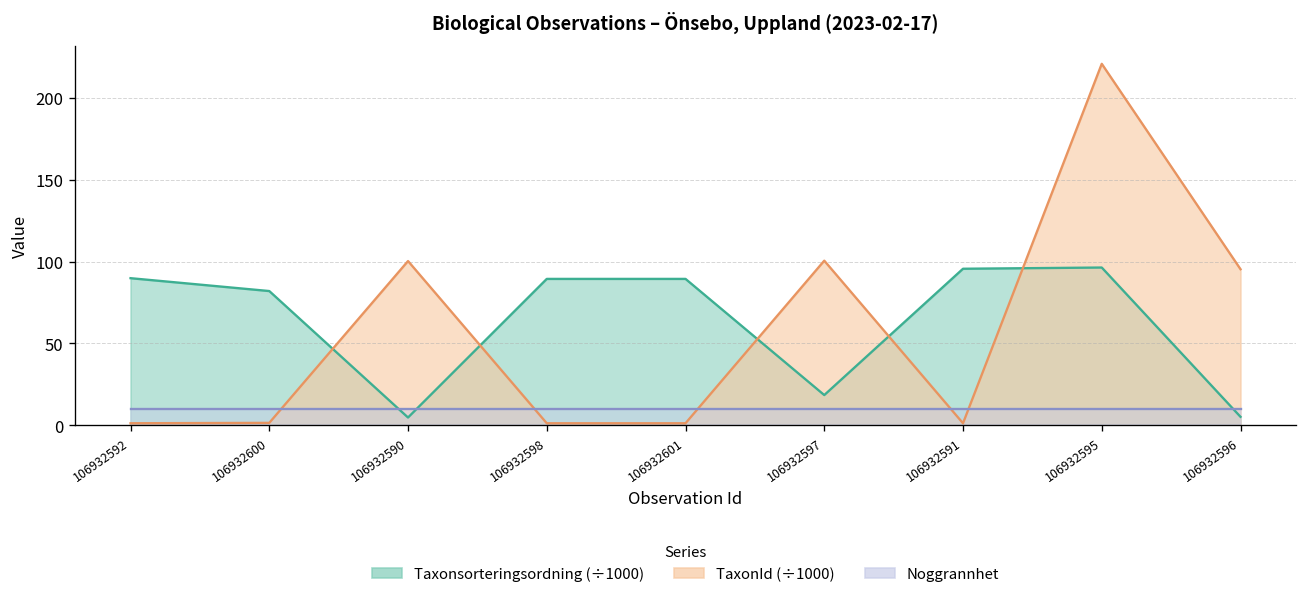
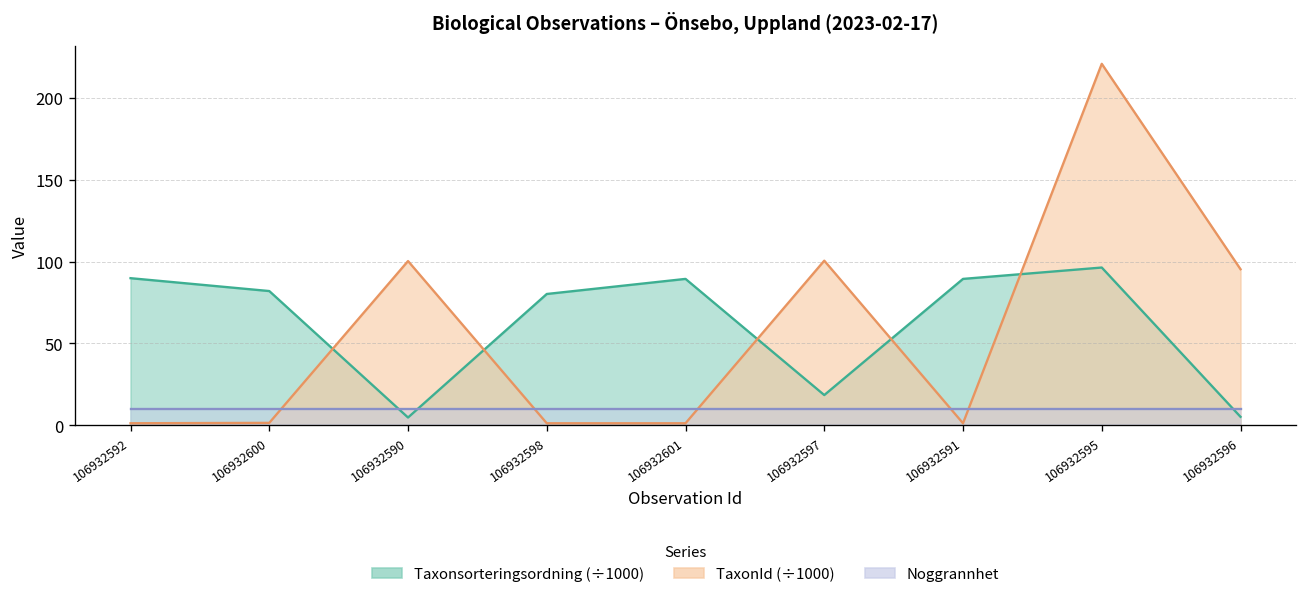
Taxonsorteringsordning (÷1000), 106932598: 89 -> 80
Taxonsorteringsordning (÷1000), 106932591: 96 -> 89
